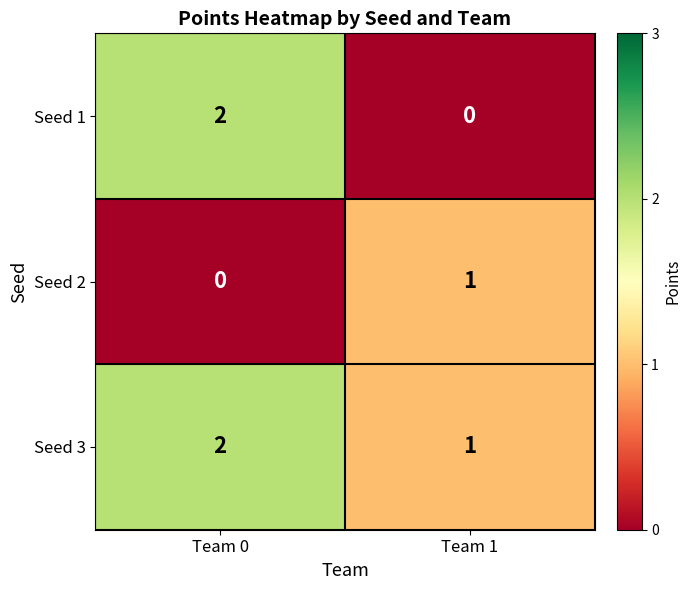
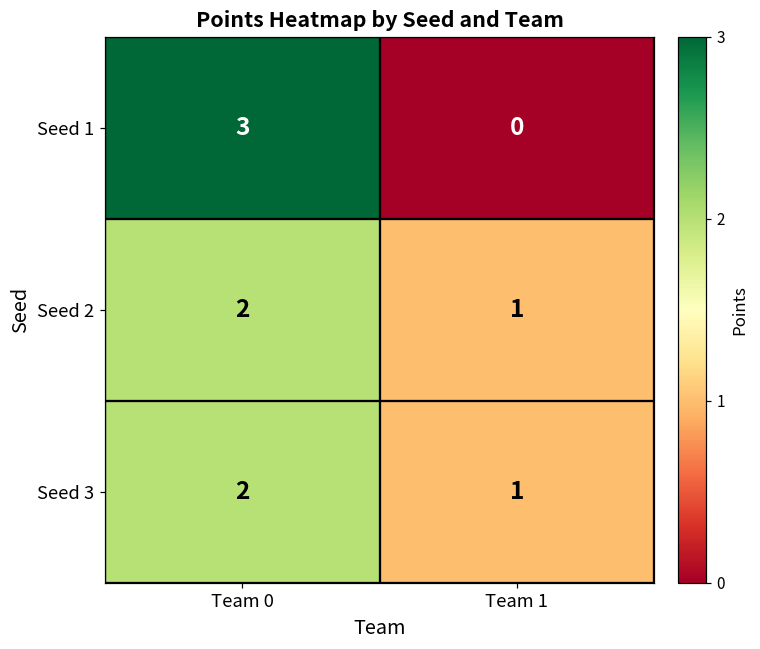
Seed 1, Team 0: 2 -> 3
Seed 2, Team 0: 0 -> 2
